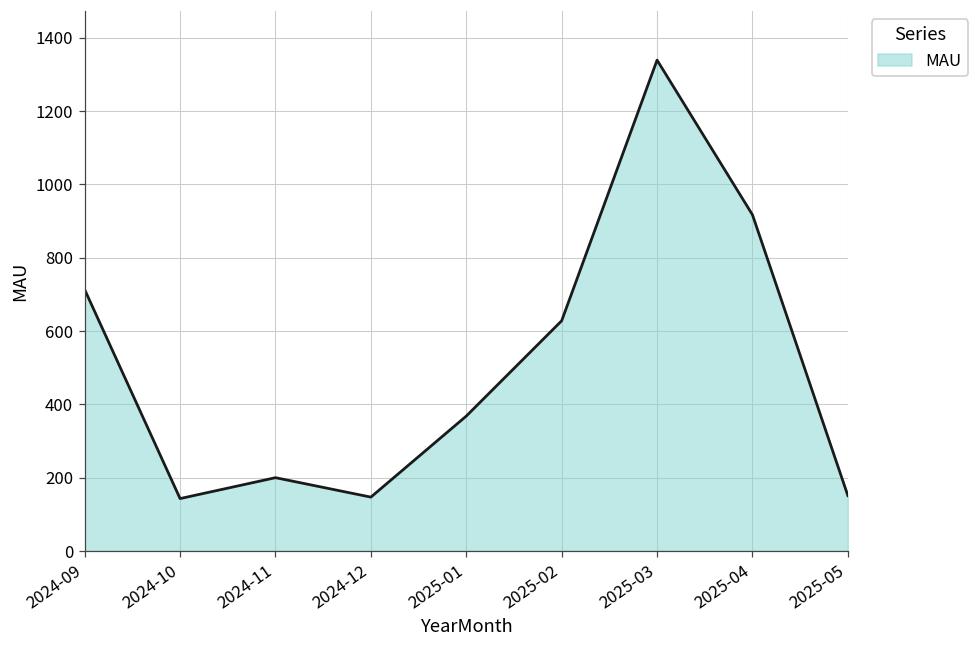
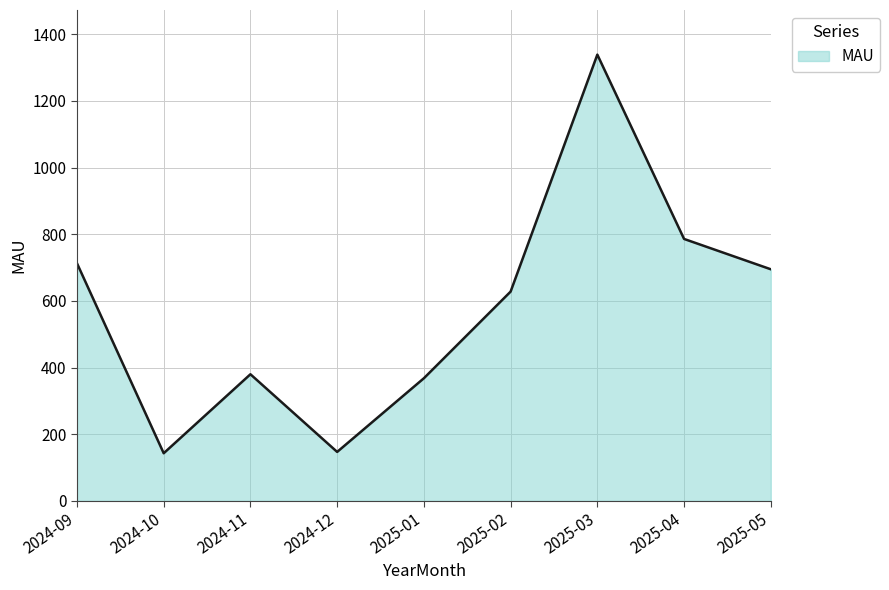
2024-11: 200 -> 380
2025-04: 920 -> 790
2025-05: 150 -> 700
